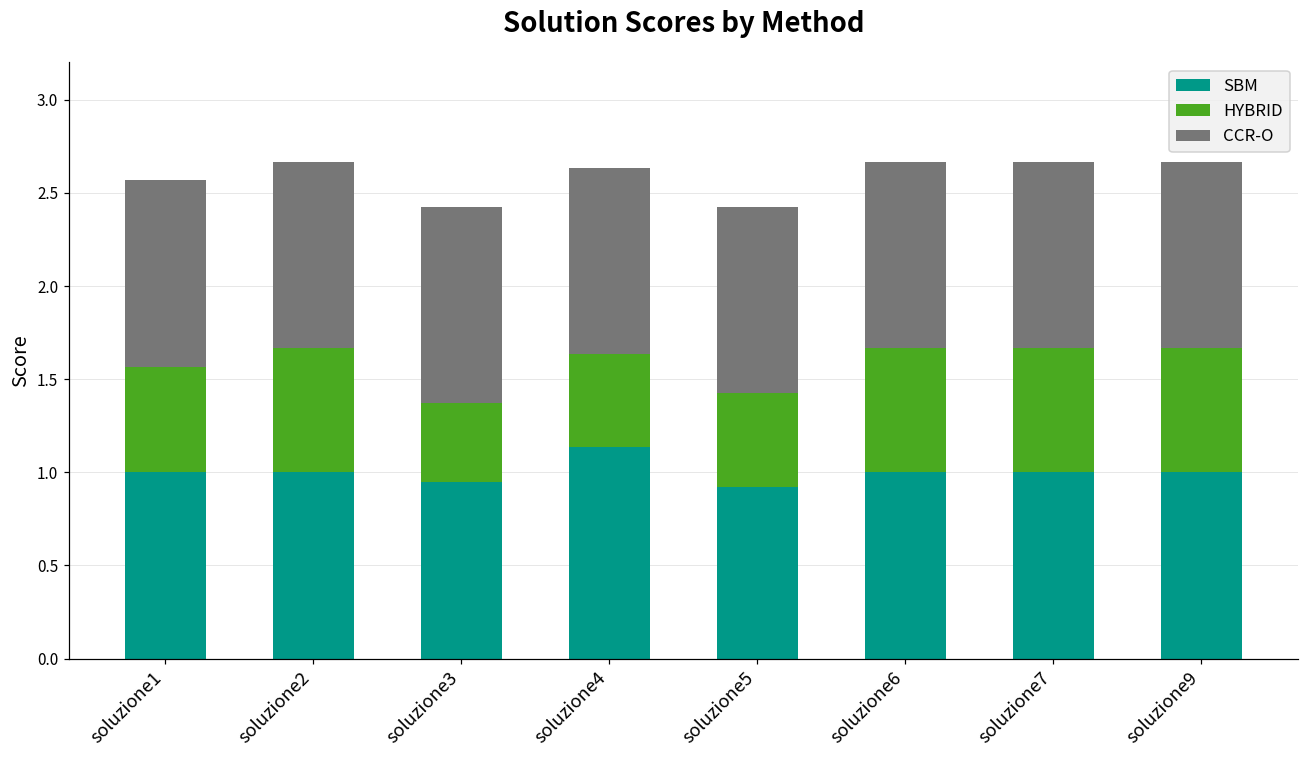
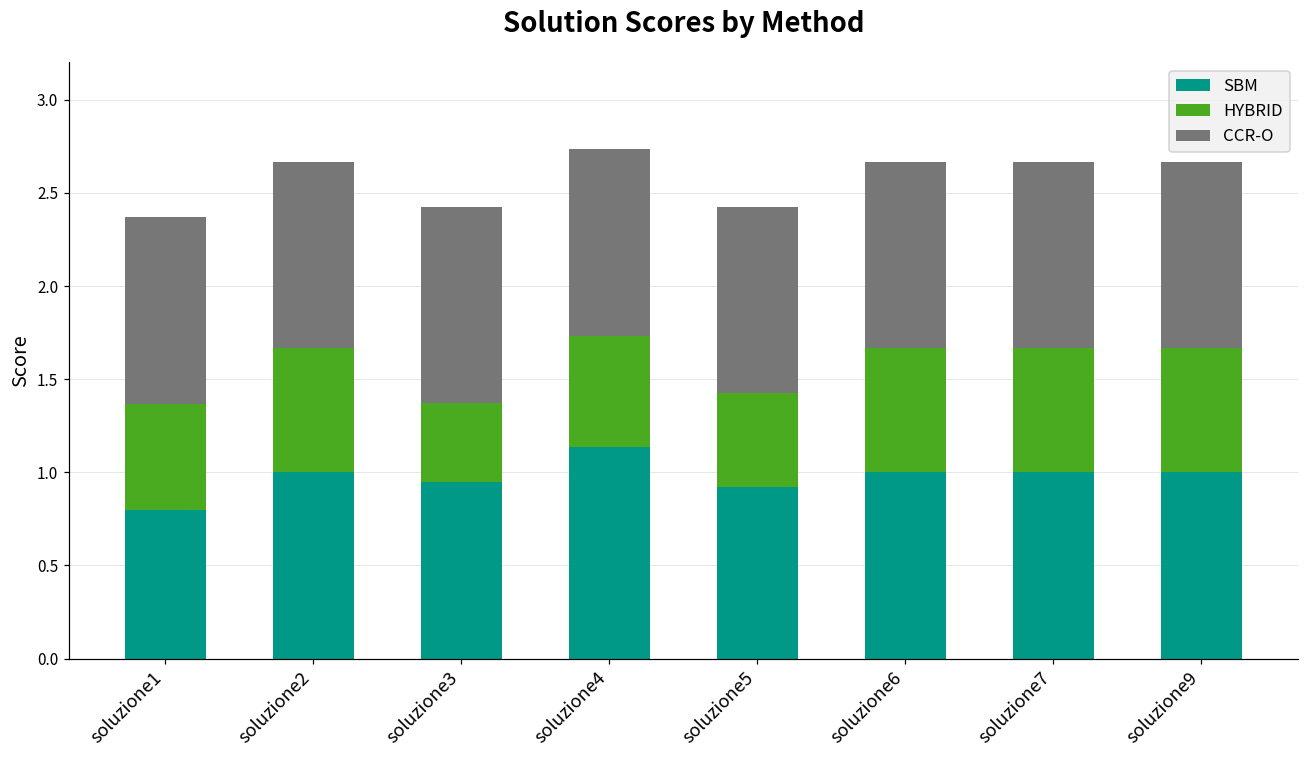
SBM, soluzione1: 1.0 -> 0.8
HYBRID, soluzione4: 0.5 -> 0.6
